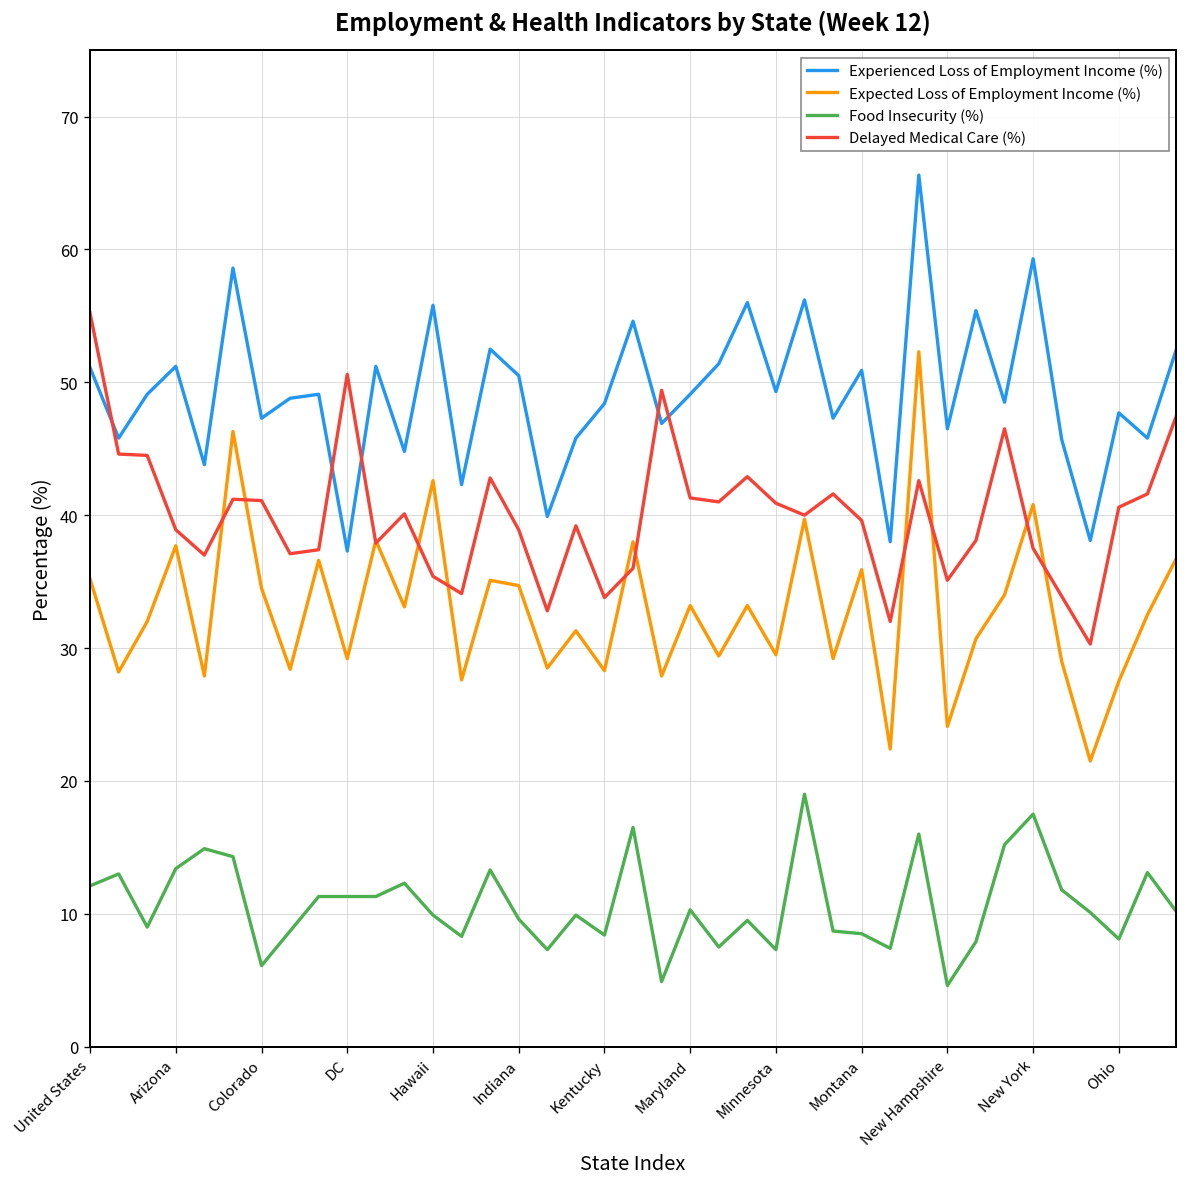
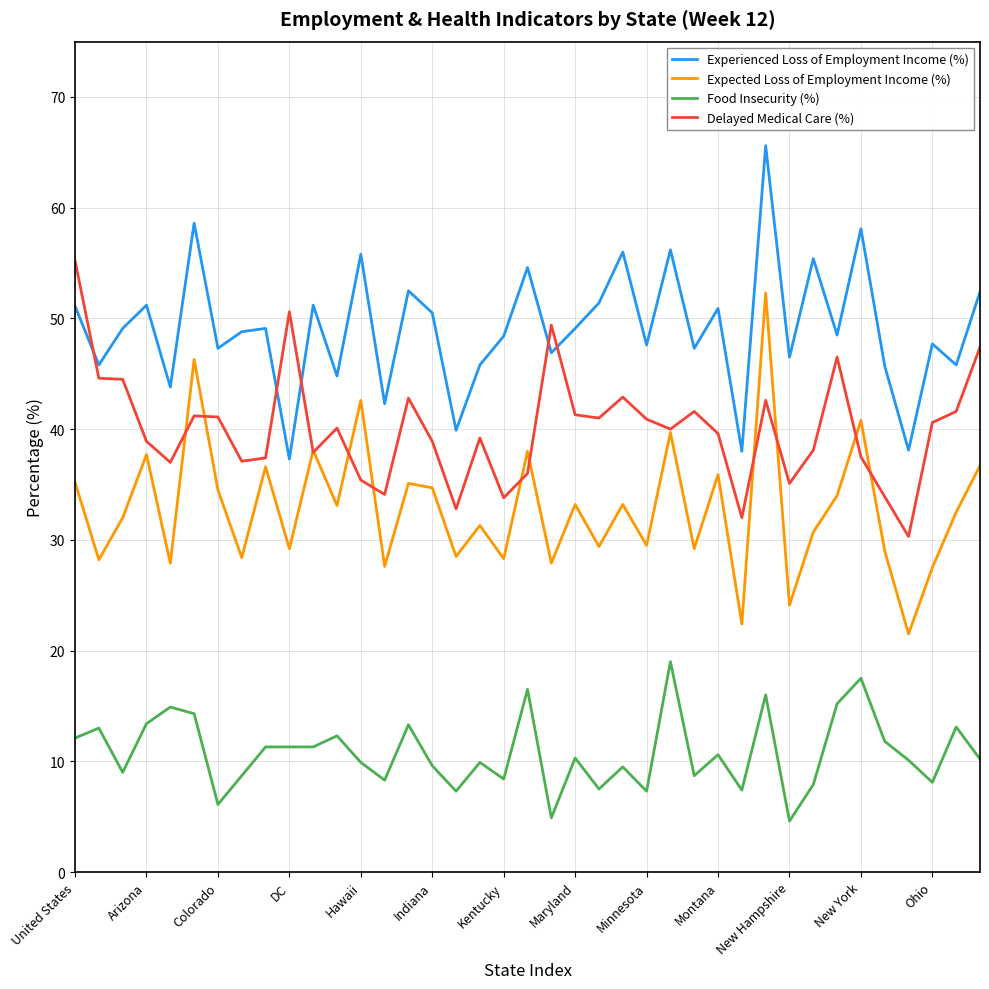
Experienced Loss of Employment Income (%), Minnesota: 49.3 -> 47.6
Food Insecurity (%), Montana: 8.5 -> 10.6
Experienced Loss of Employment Income (%), New York: 59.3 -> 58.1
